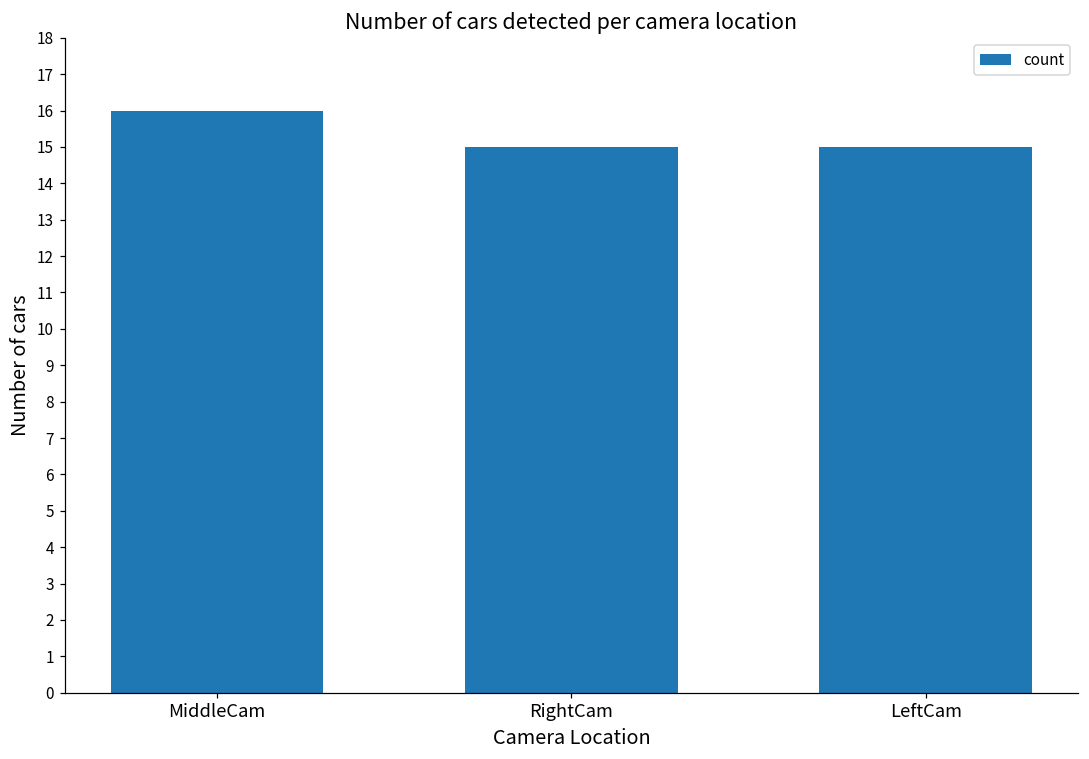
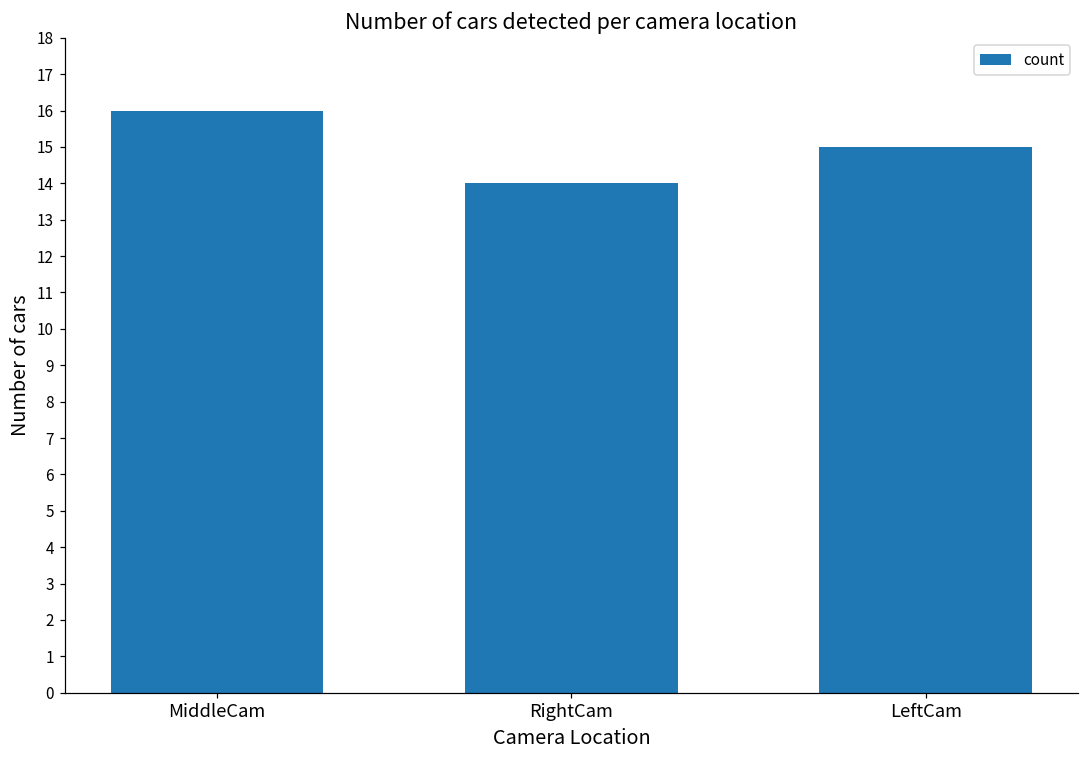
RightCam: 15 -> 14
